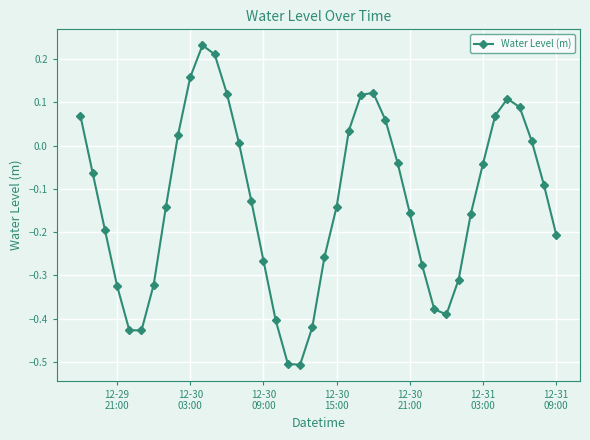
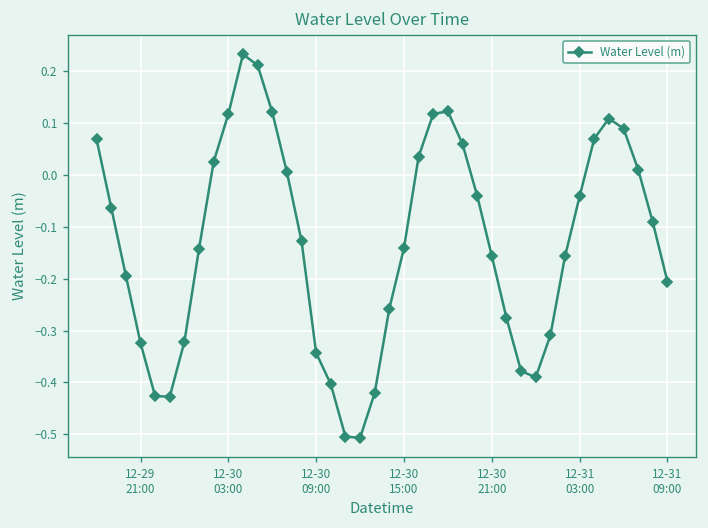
12-30 03:00: 0.16 -> 0.12
12-30 09:00: -0.27 -> -0.34
